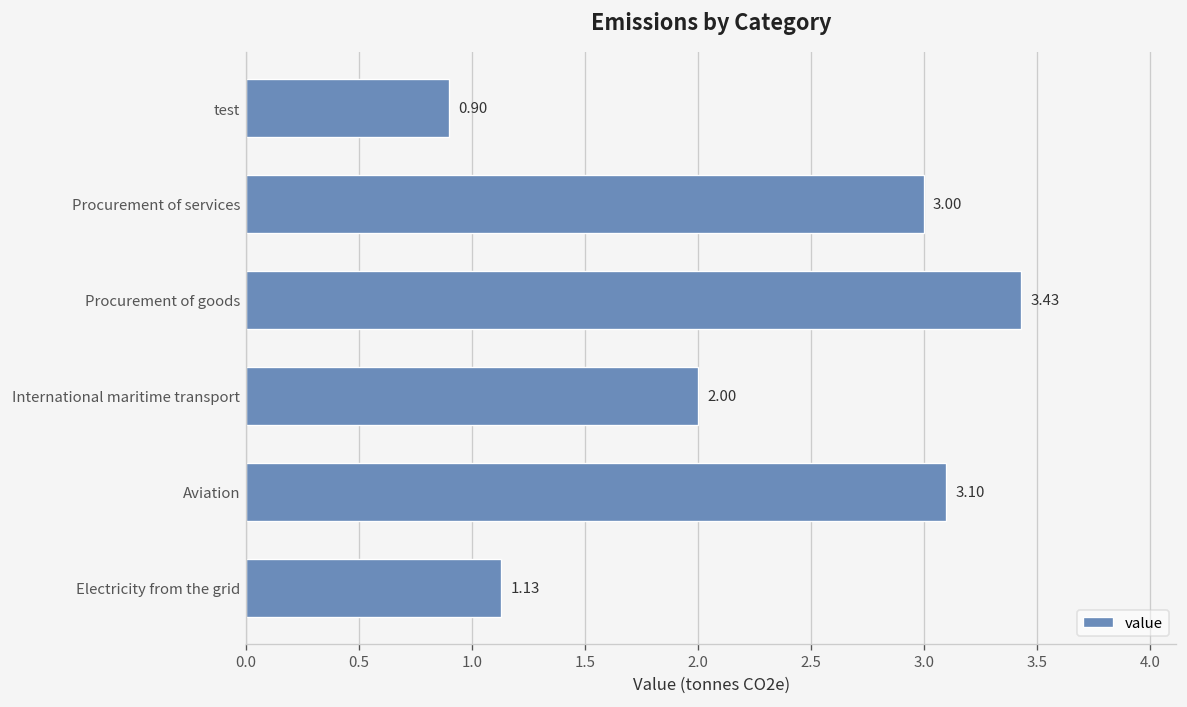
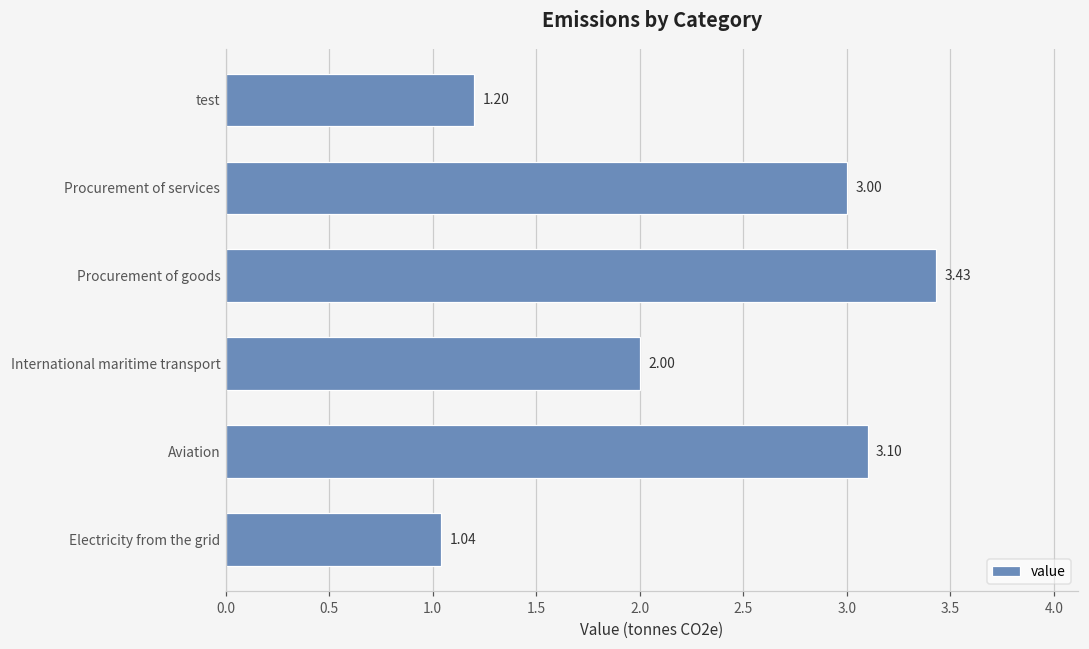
test: 0.90 -> 1.20
Electricity from the grid: 1.13 -> 1.04
